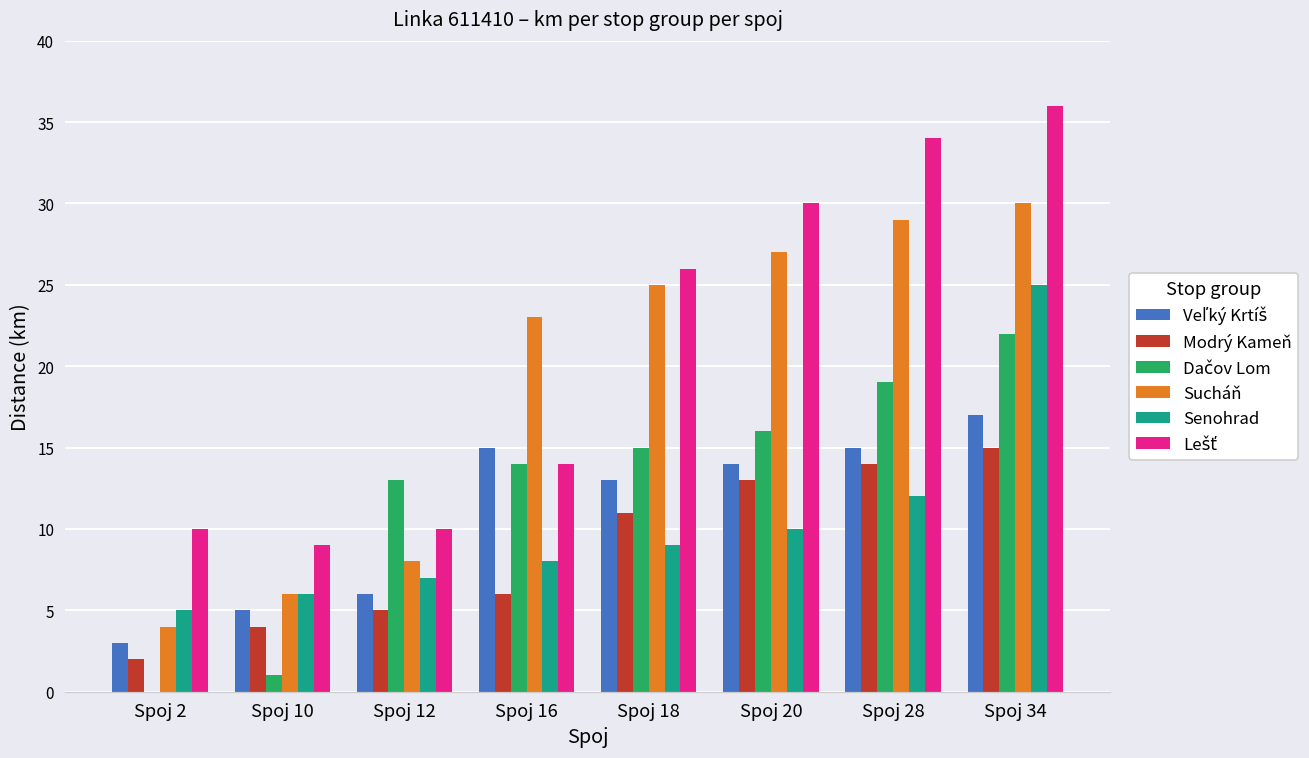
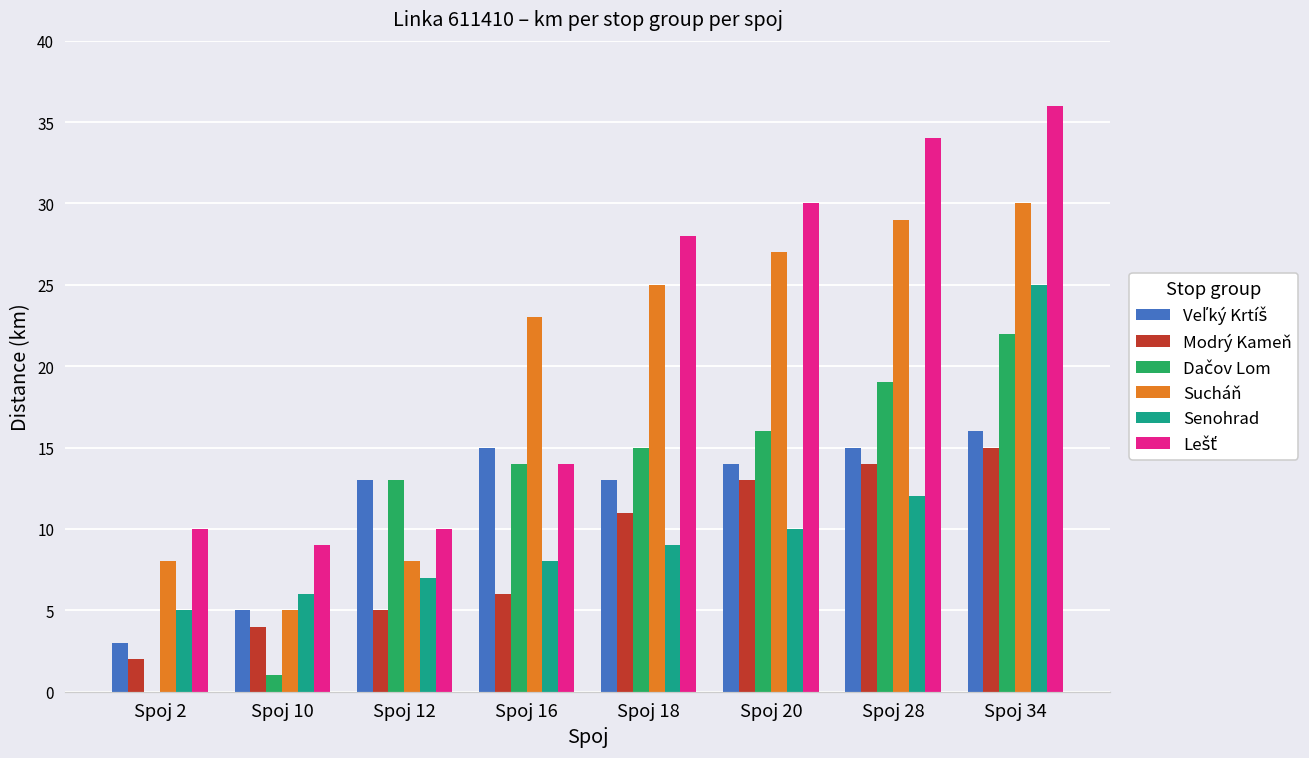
Sucháň, Spoj 2: 4 -> 8
Sucháň, Spoj 10: 6 -> 5
Veľký Krtíš, Spoj 12: 6 -> 13
Lešť, Spoj 18: 26 -> 28
Veľký Krtíš, Spoj 34: 17 -> 16
